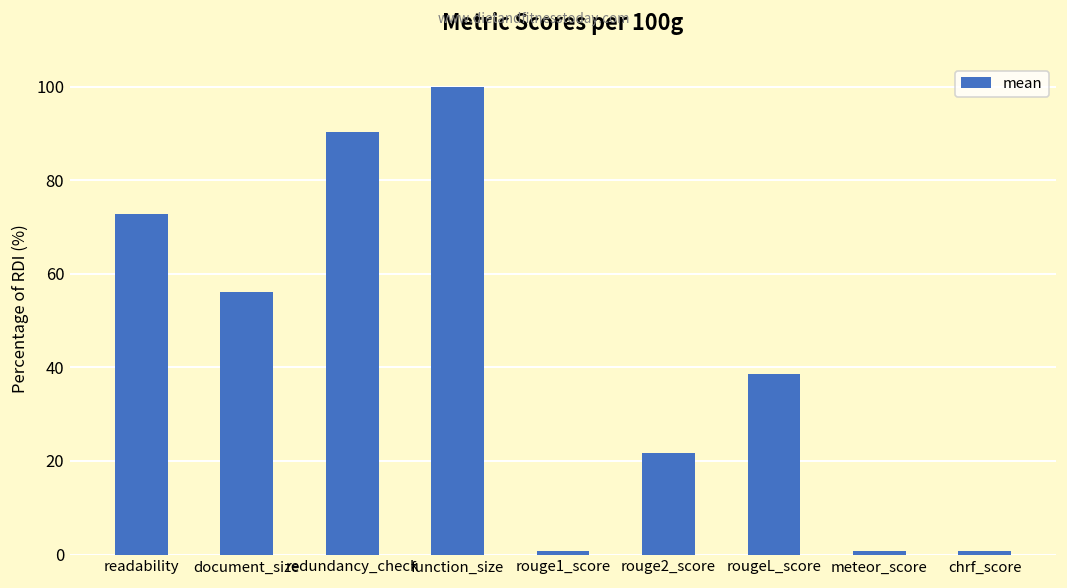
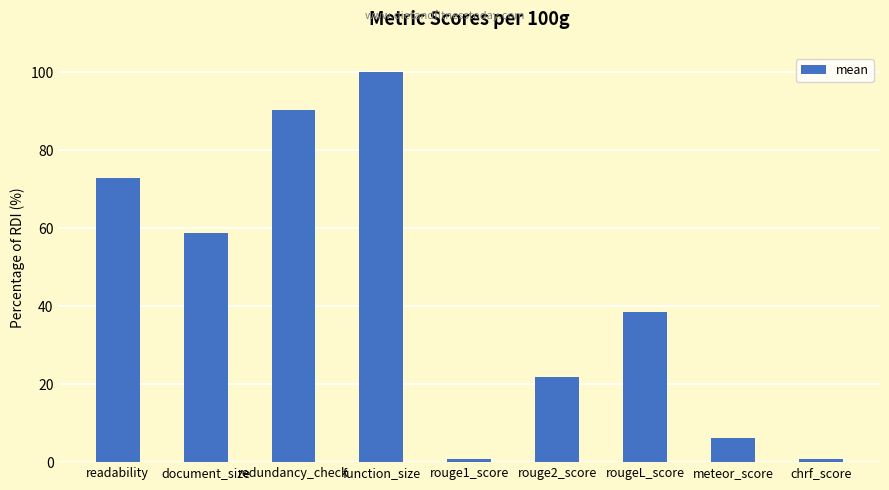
document_size: 56 -> 59
meteor_score: 1 -> 6
